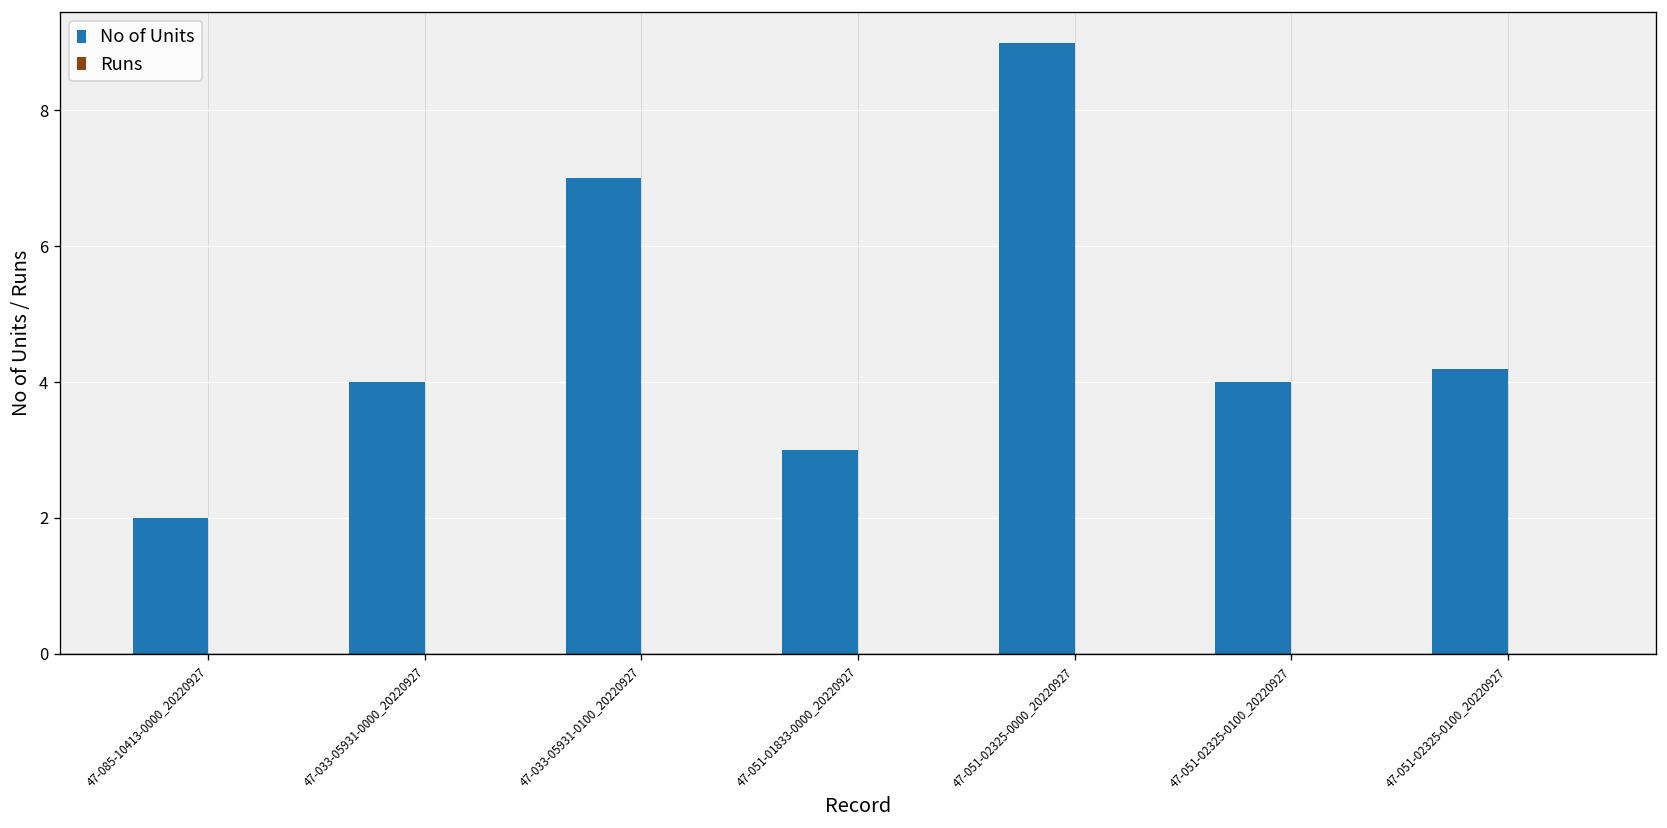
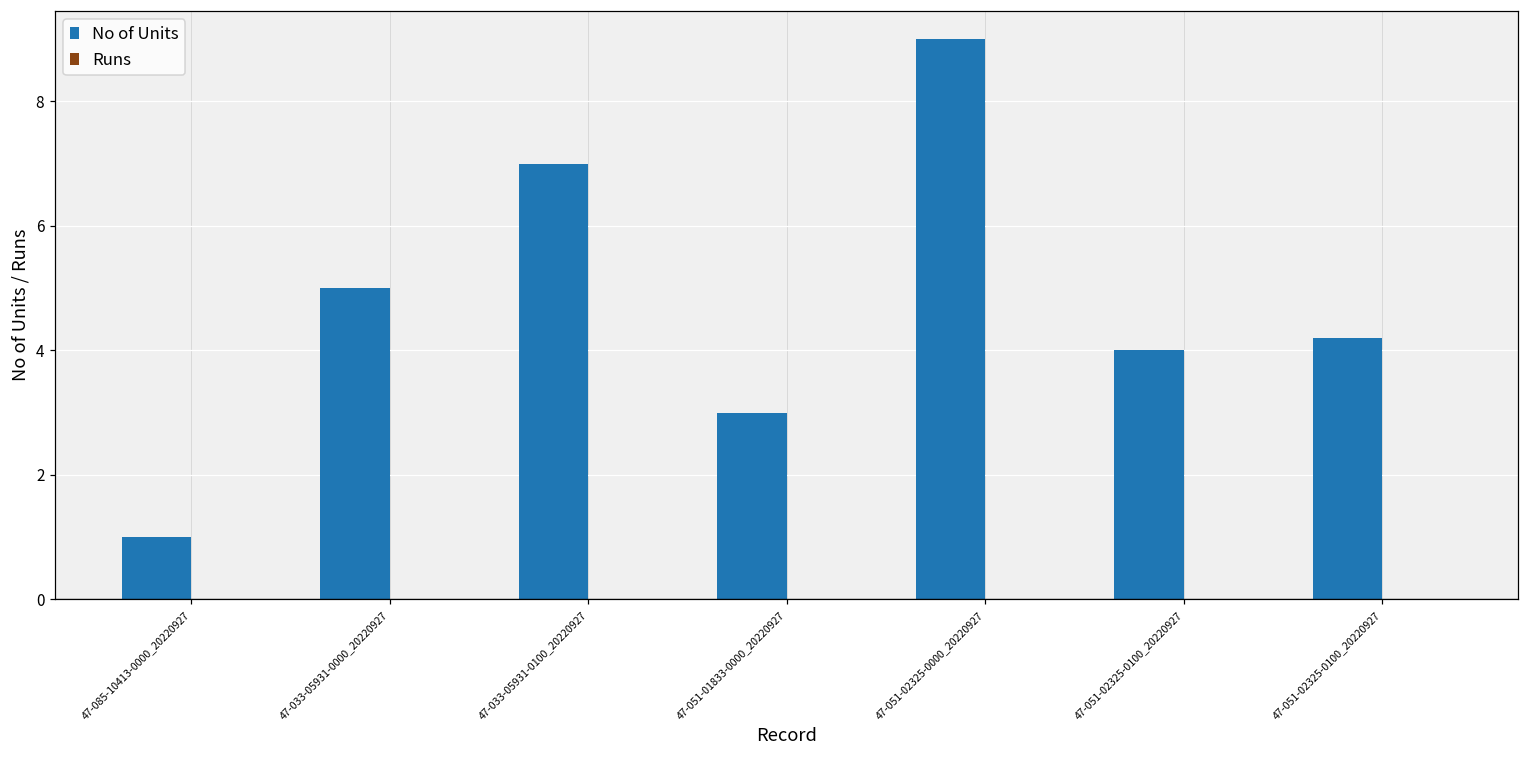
No of Units, 47-085-10413-0000_20220927: 2 -> 1
No of Units, 47-033-05931-0000_20220927: 4 -> 5
